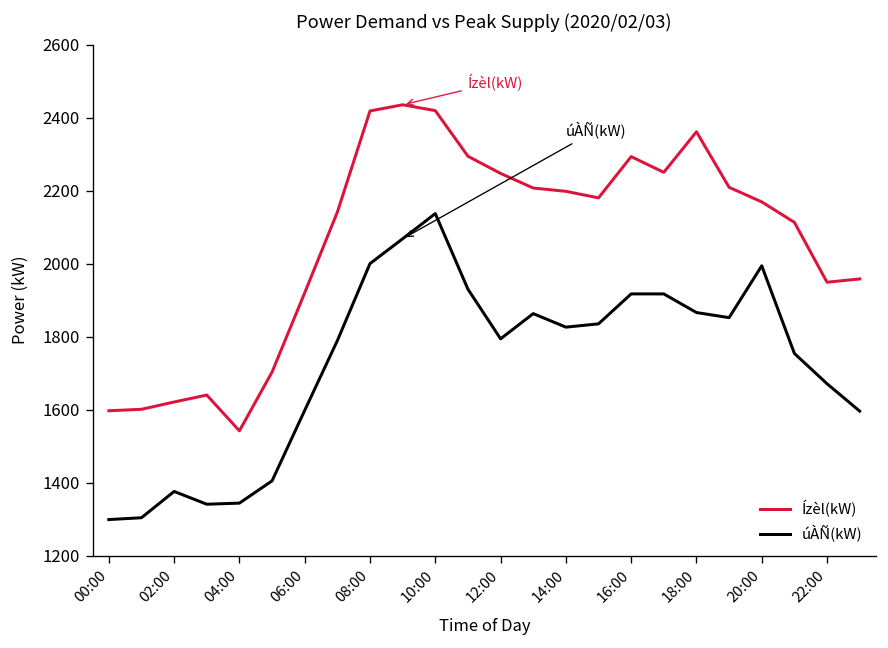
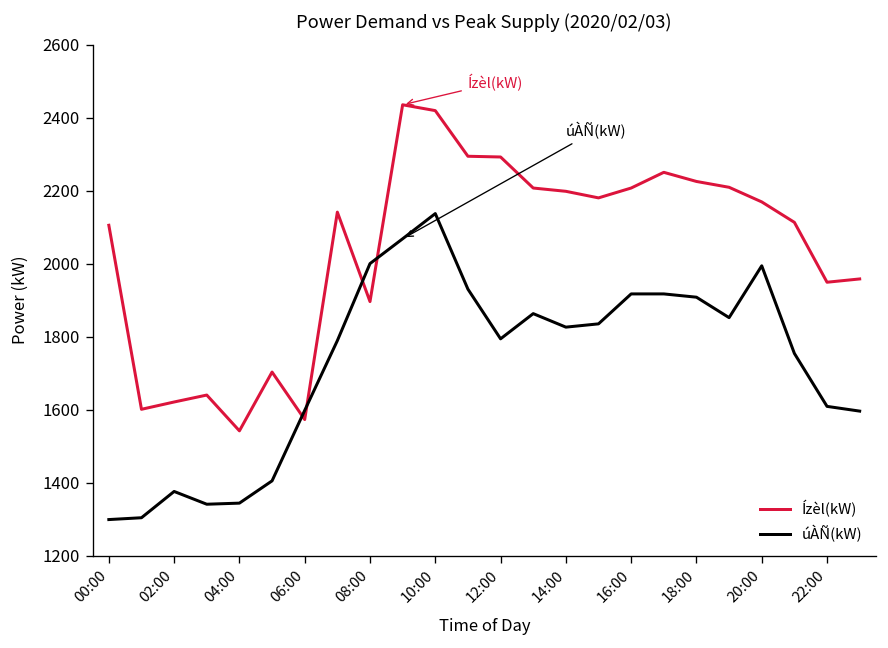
Ízèl(kW), 00:00: 1600 -> 2110
Ízèl(kW), 06:00: 1920 -> 1570
Ízèl(kW), 08:00: 2420 -> 1900
Ízèl(kW), 12:00: 2250 -> 2290
Ízèl(kW), 16:00: 2290 -> 2210
Ízèl(kW), 18:00: 2360 -> 2230
úÀÑ(kW), 18:00: 1870 -> 1910
úÀÑ(kW), 22:00: 1670 -> 1610
